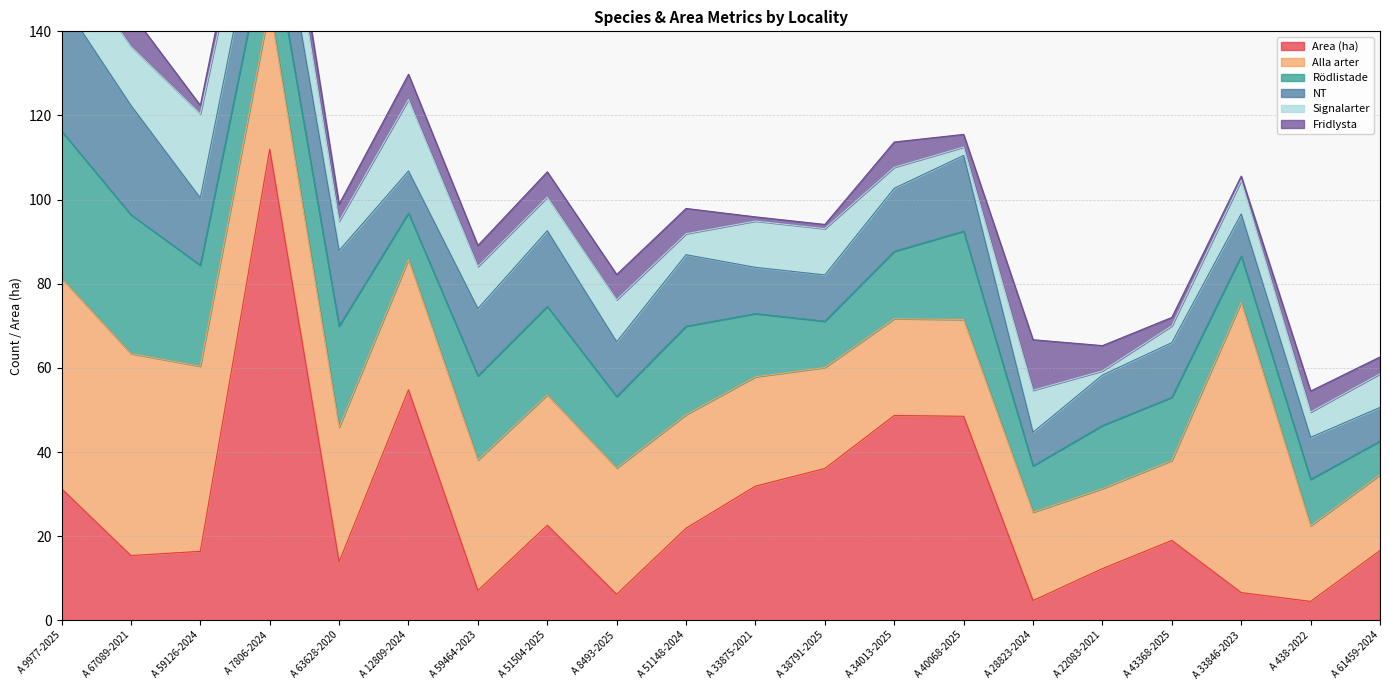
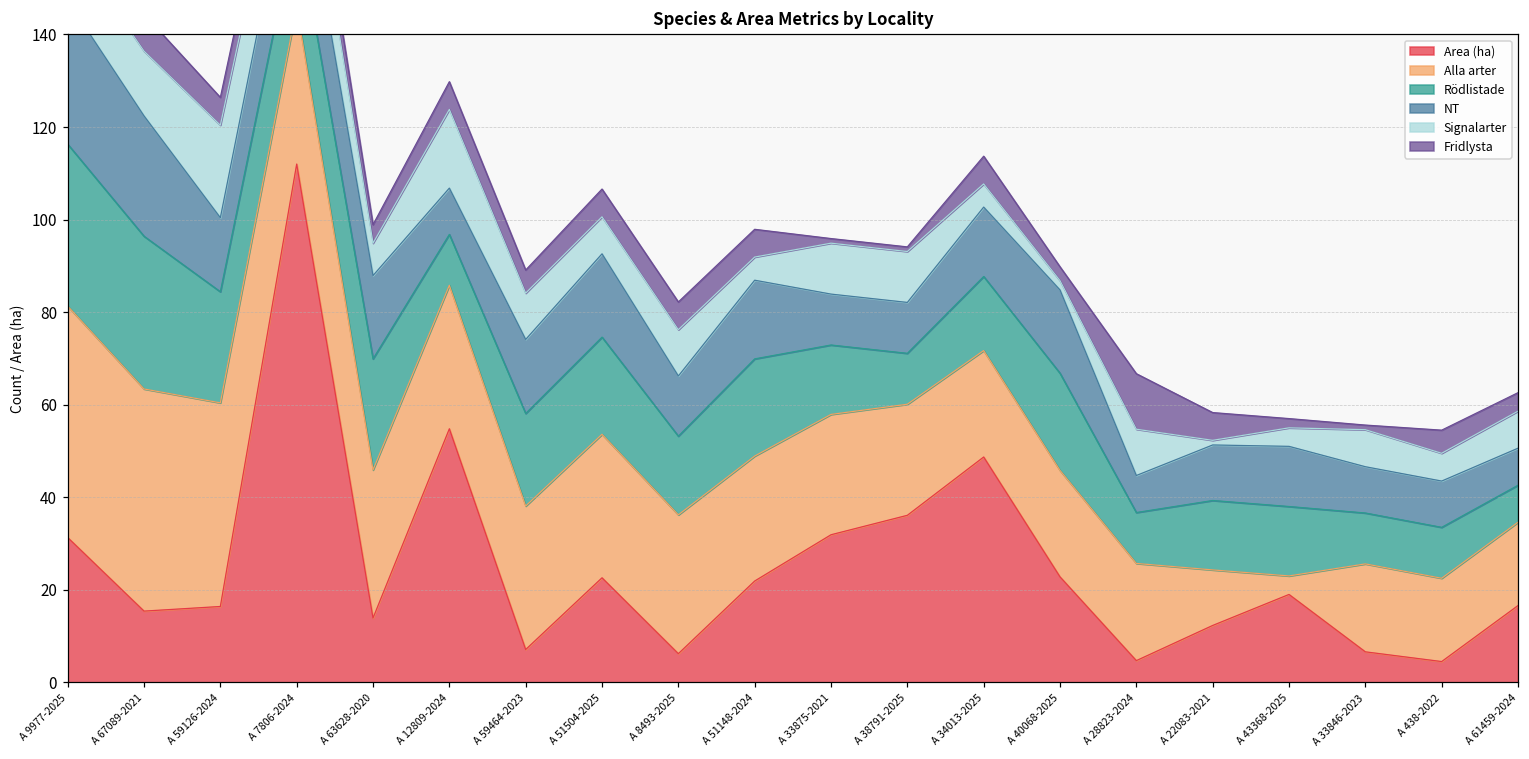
Fridlysta, A 59126-2024: 2 -> 6
Area (ha), A 40068-2025: 49 -> 23
Alla arter, A 22083-2021: 19 -> 12
Alla arter, A 43368-2025: 19 -> 4
Alla arter, A 33846-2023: 69 -> 19
